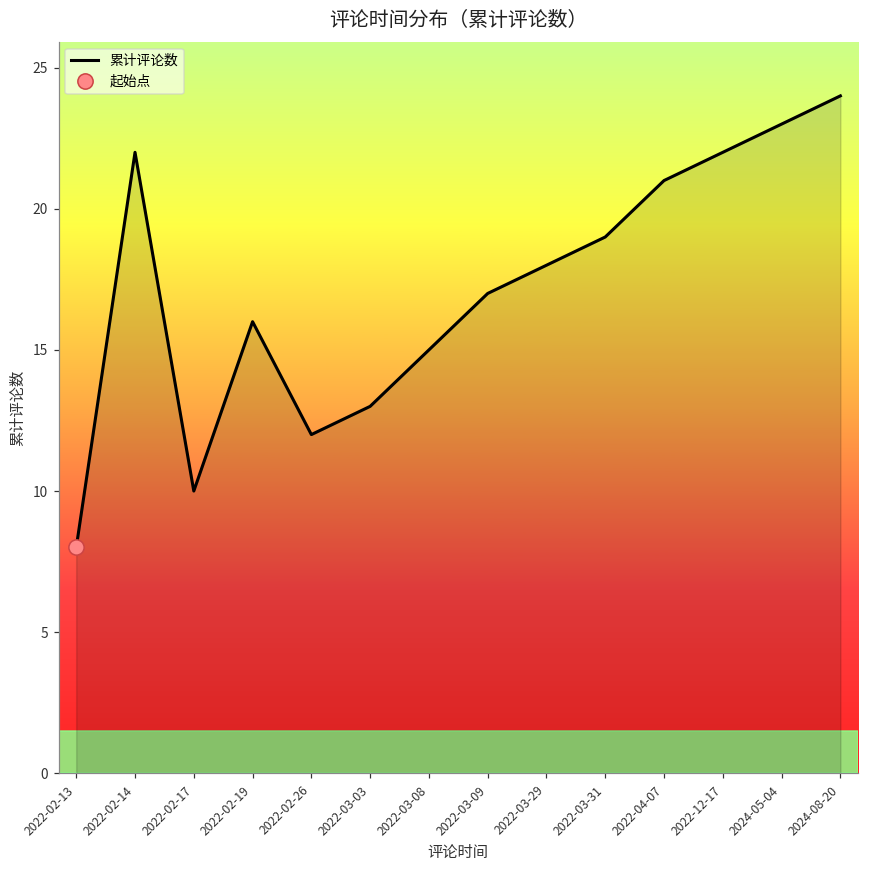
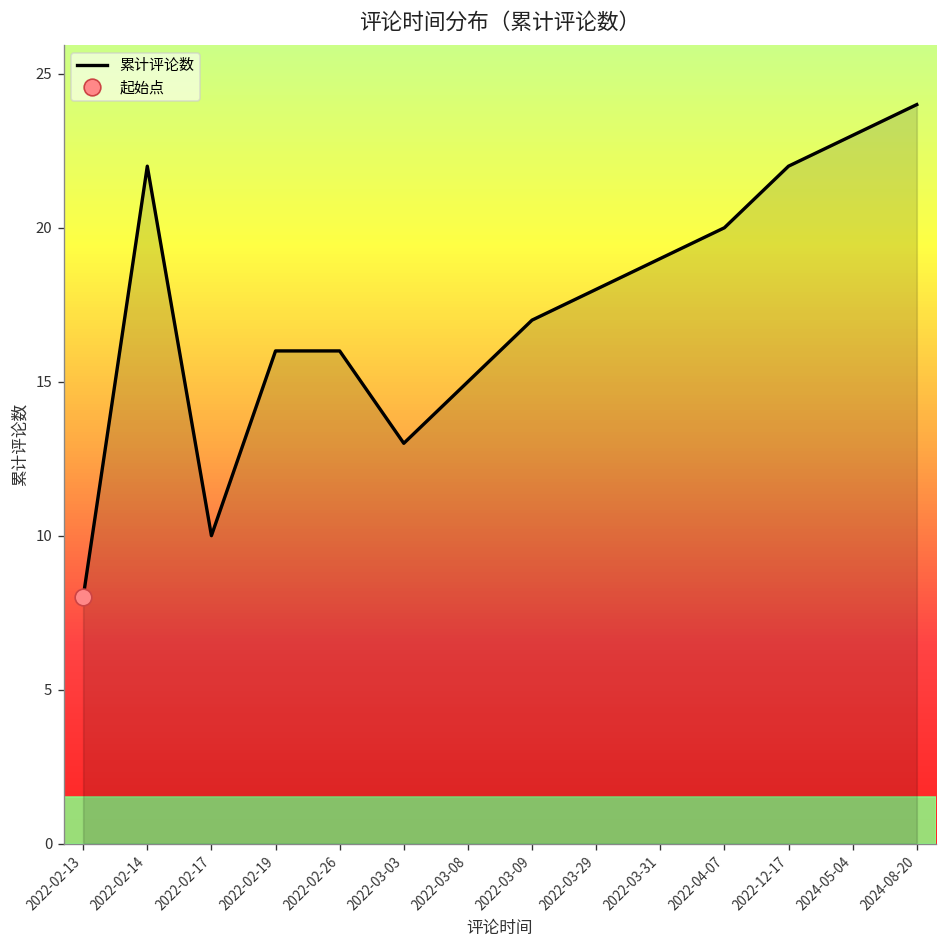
累计评论数, 2022-02-26: 12 -> 16
累计评论数, 2022-04-07: 21 -> 20
